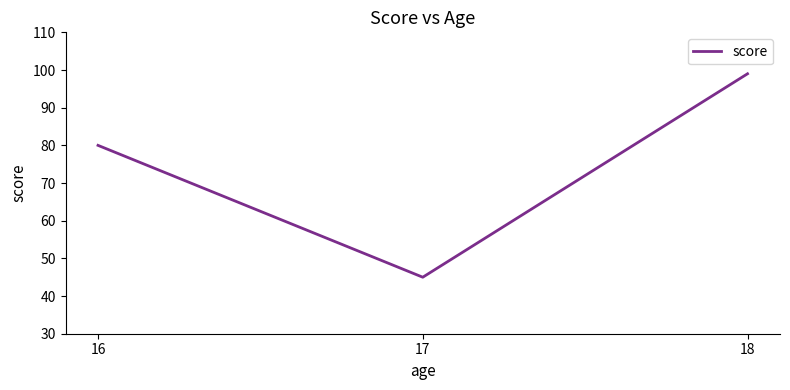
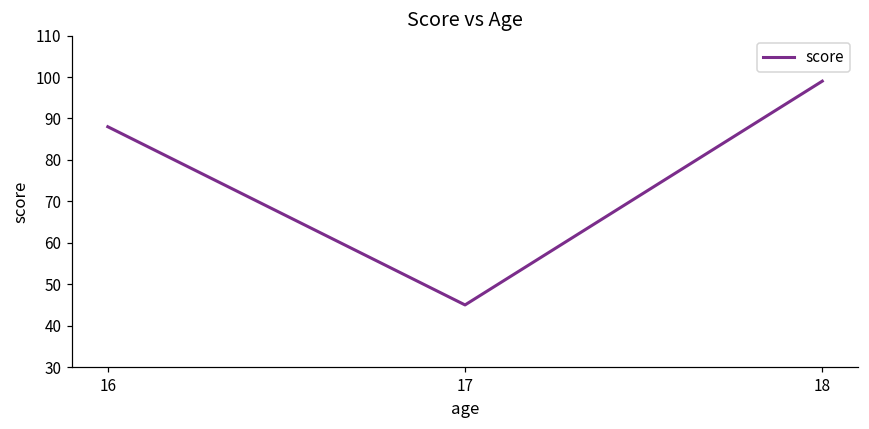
16: 80 -> 88
